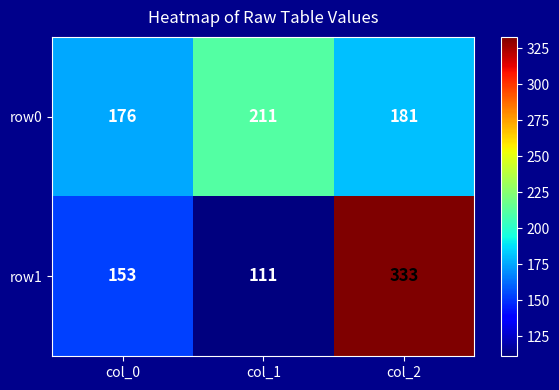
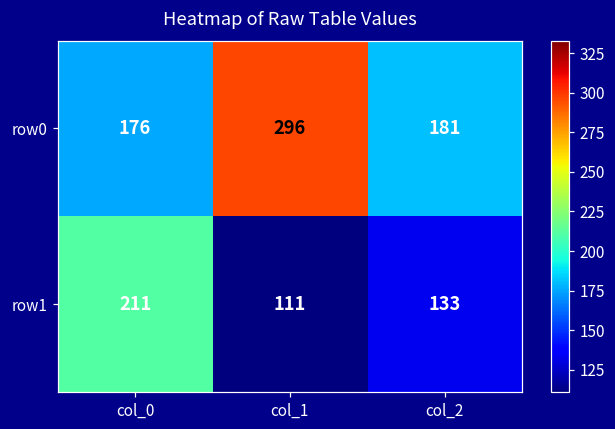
row0, col_1: 211 -> 296
row1, col_0: 153 -> 211
row1, col_2: 333 -> 133
